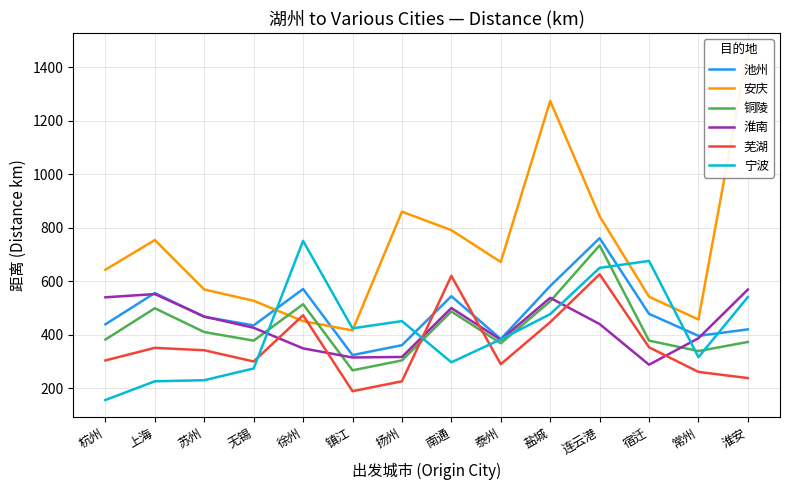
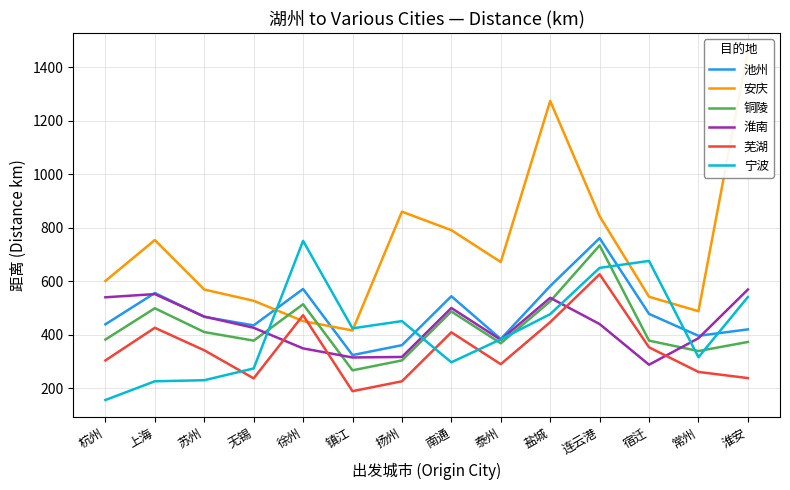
安庆, 杭州: 640 -> 600
芜湖, 上海: 350 -> 430
芜湖, 无锡: 300 -> 240
芜湖, 南通: 620 -> 410
安庆, 常州: 460 -> 490
